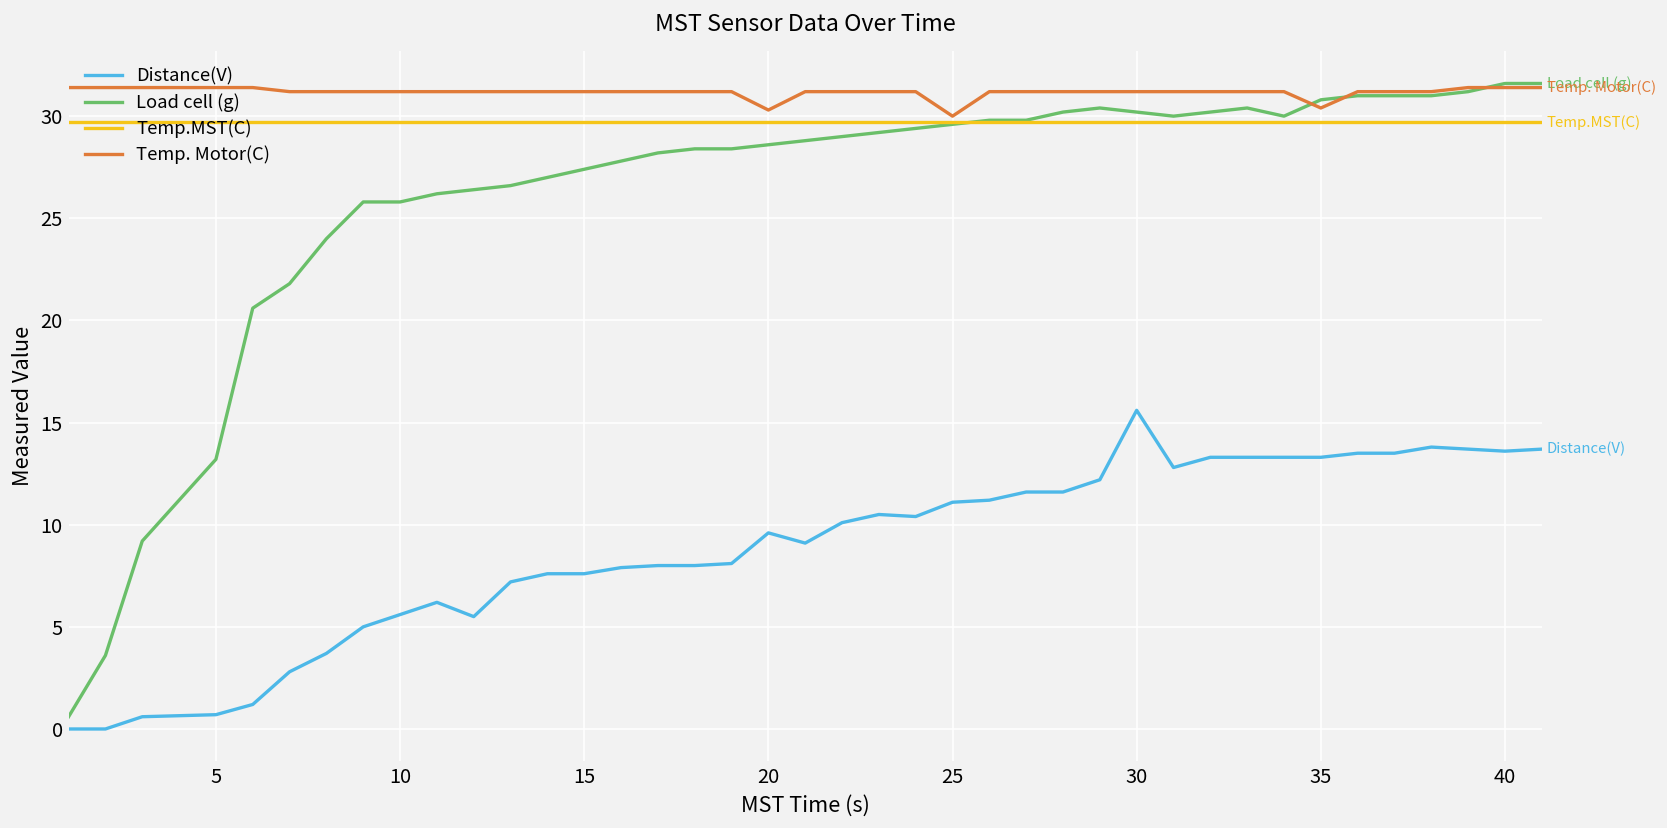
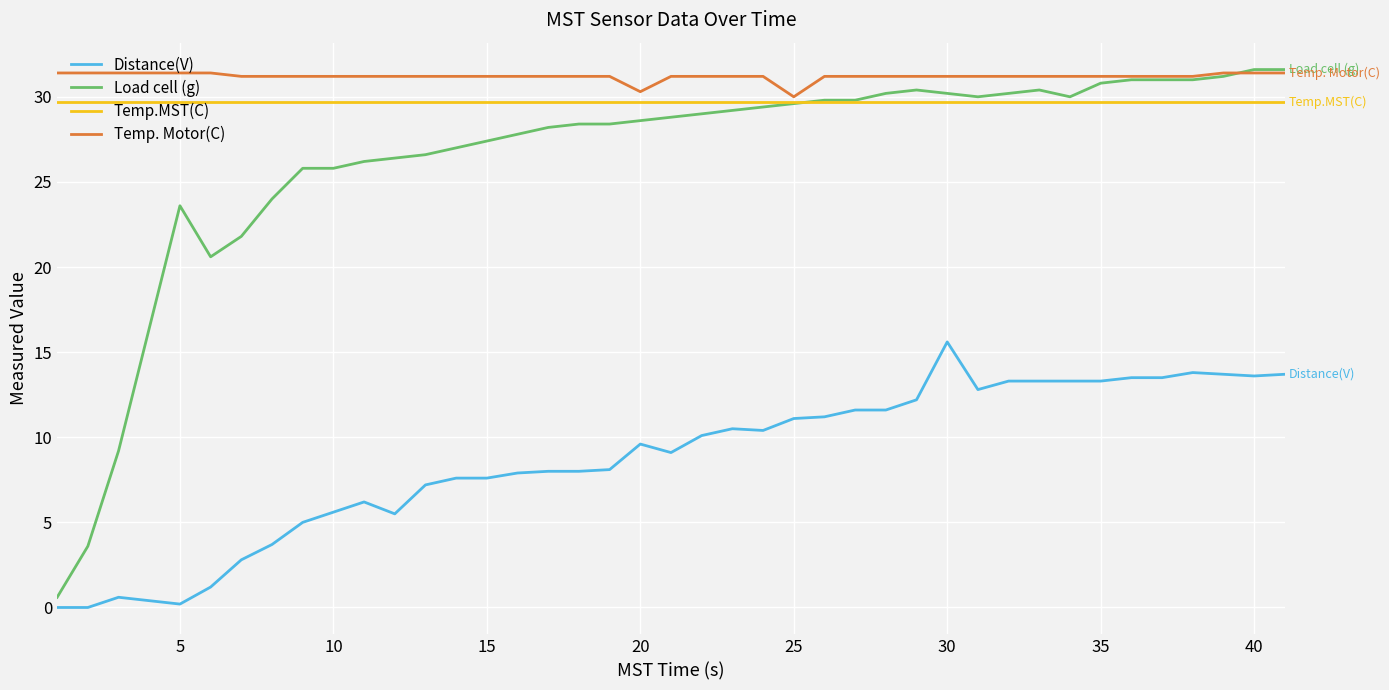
Distance(V), 5: 0.7 -> 0.2
Load cell (g), 5: 13.2 -> 23.6
Temp. Motor(C), 35: 30.4 -> 31.2
